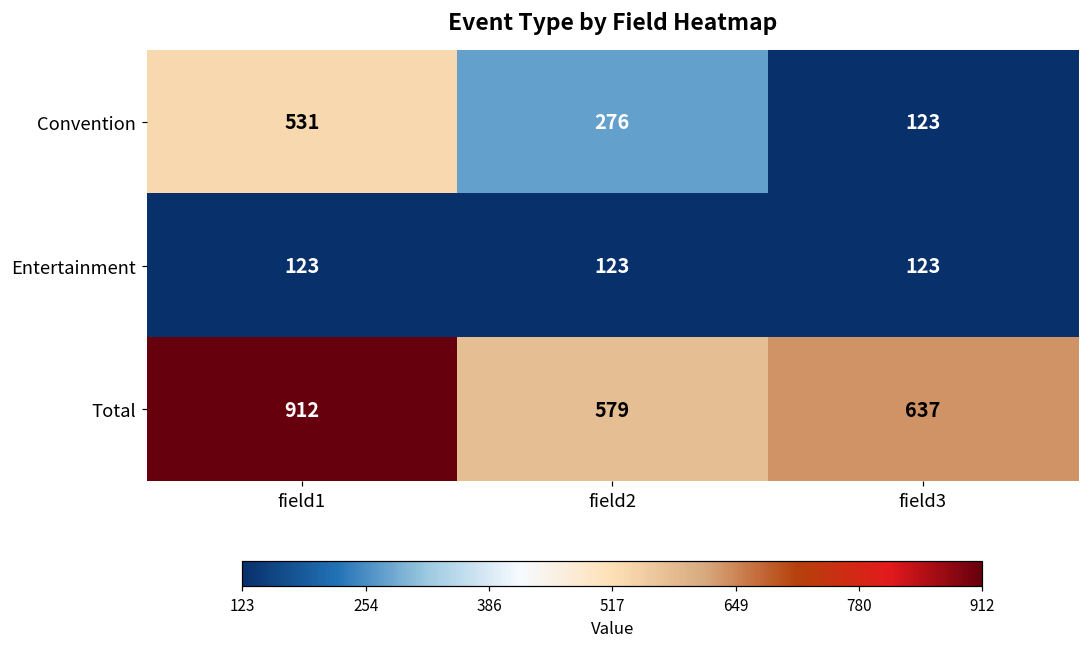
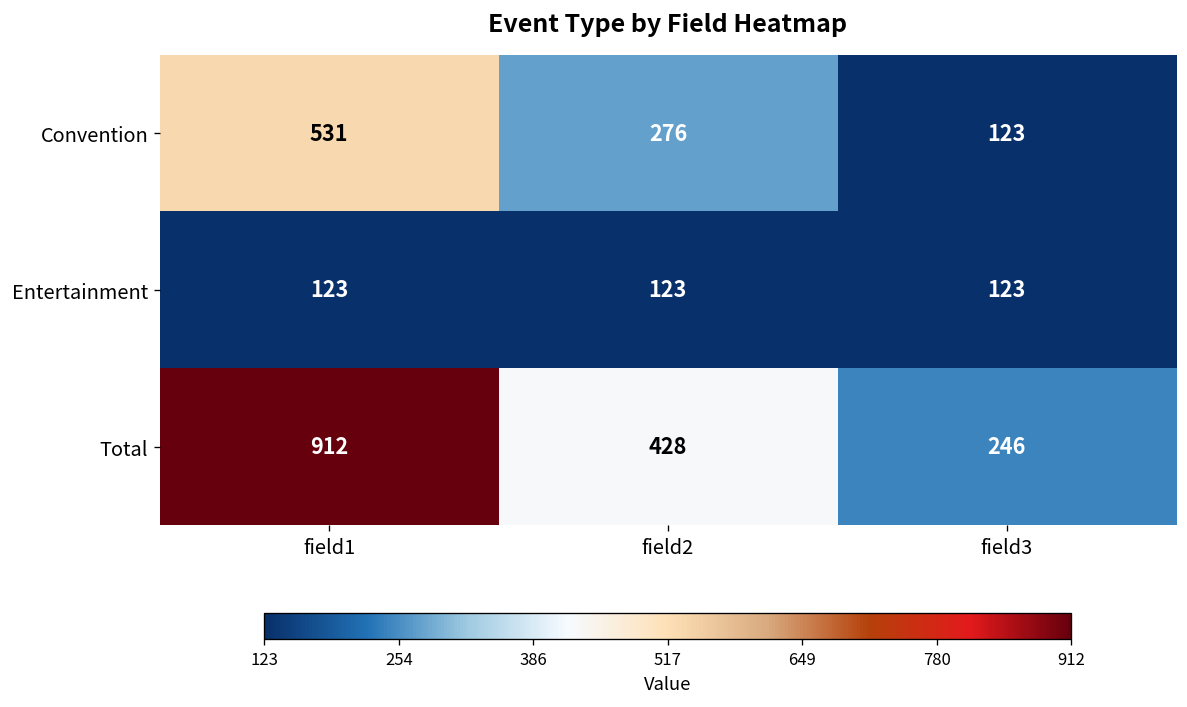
Total, field2: 579 -> 428
Total, field3: 637 -> 246
